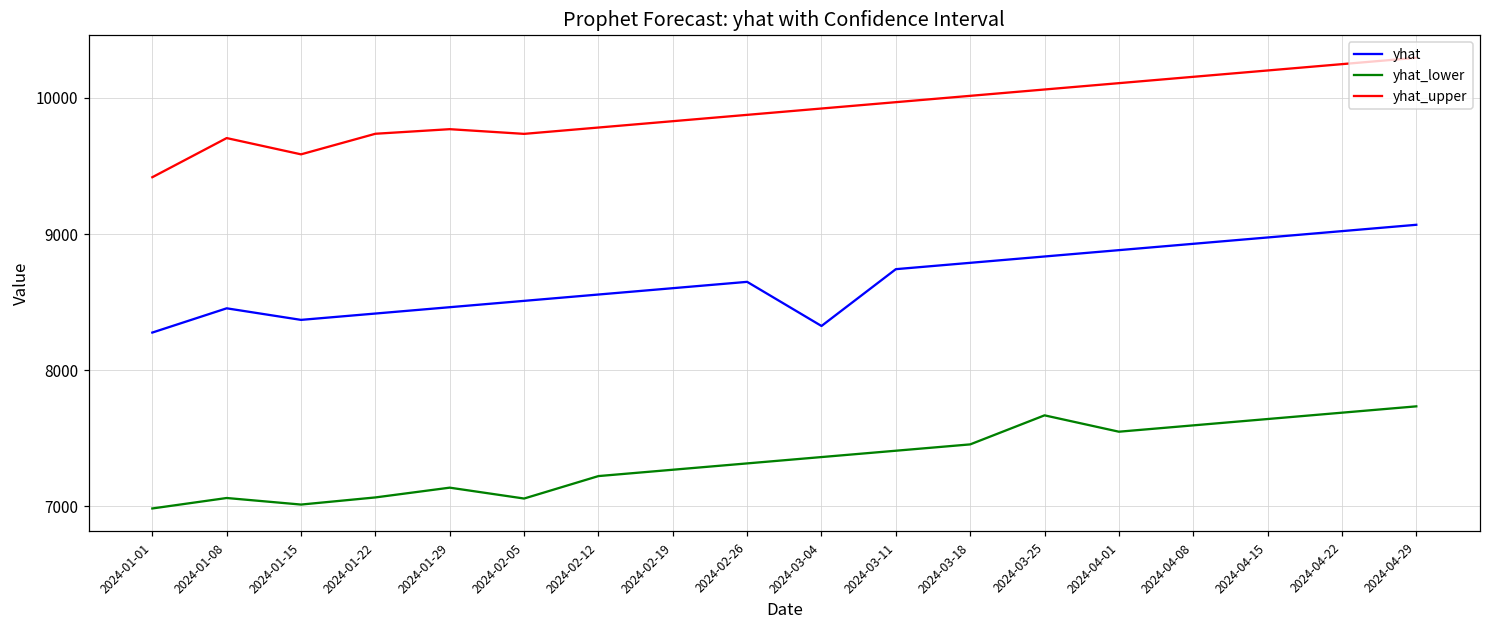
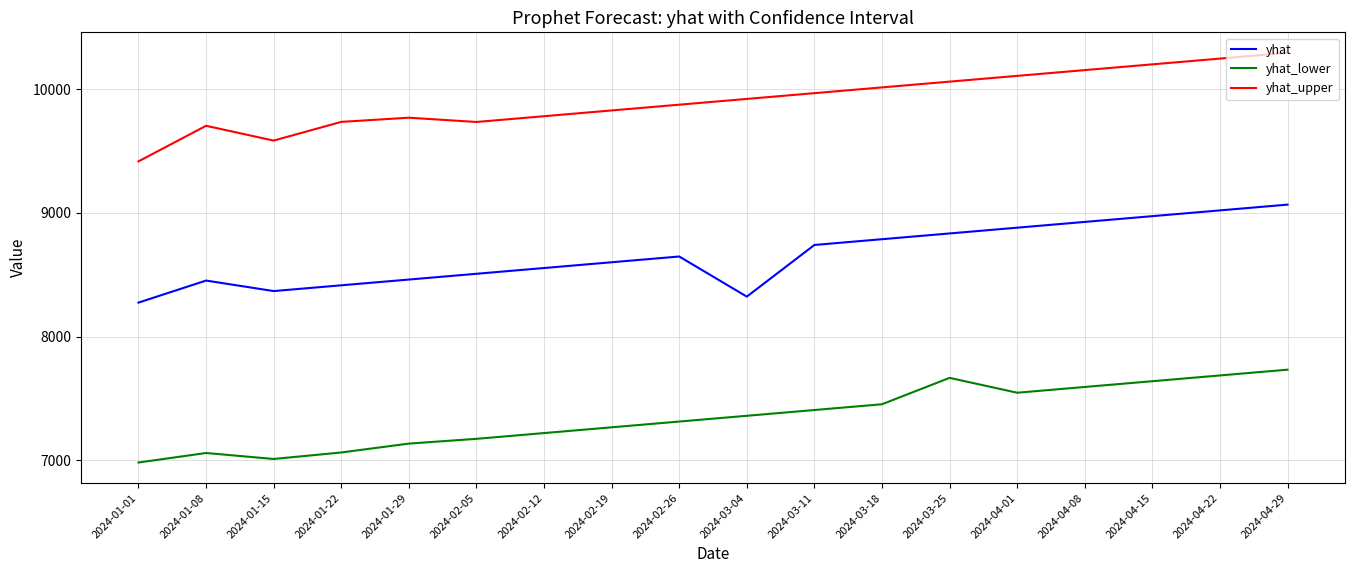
yhat_lower, 2024-02-05: 7050 -> 7170
